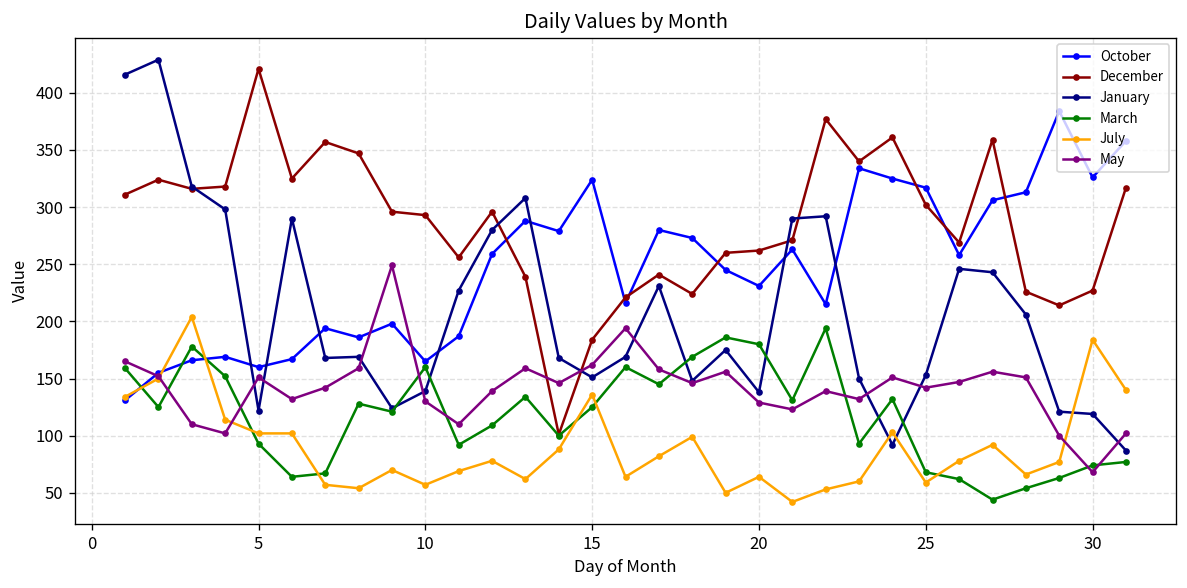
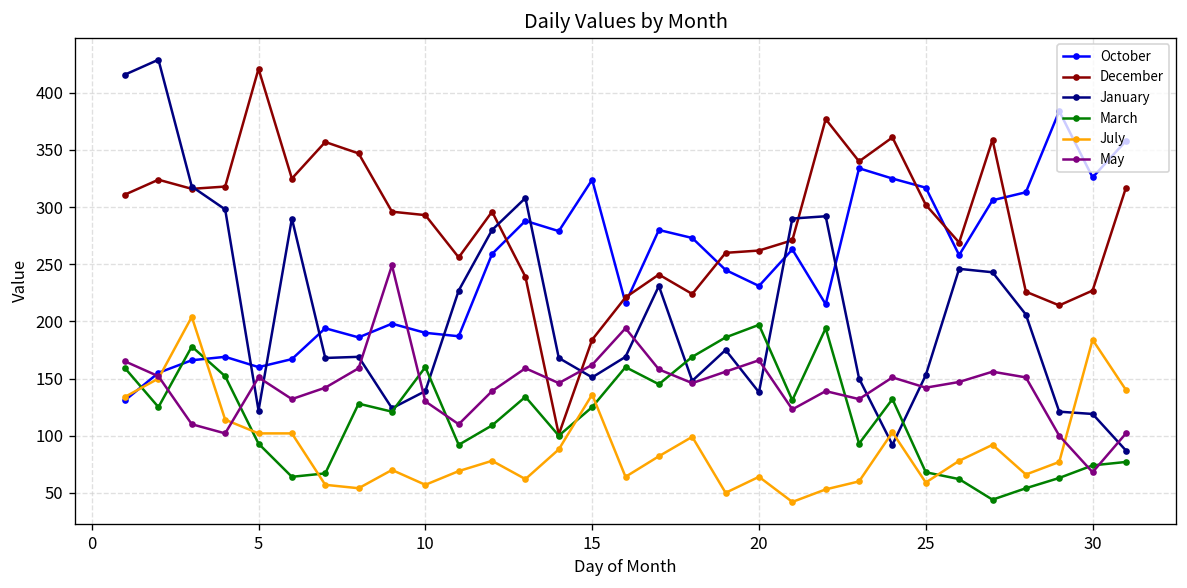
October, 10: 170 -> 190
March, 20: 180 -> 200
May, 20: 130 -> 170
